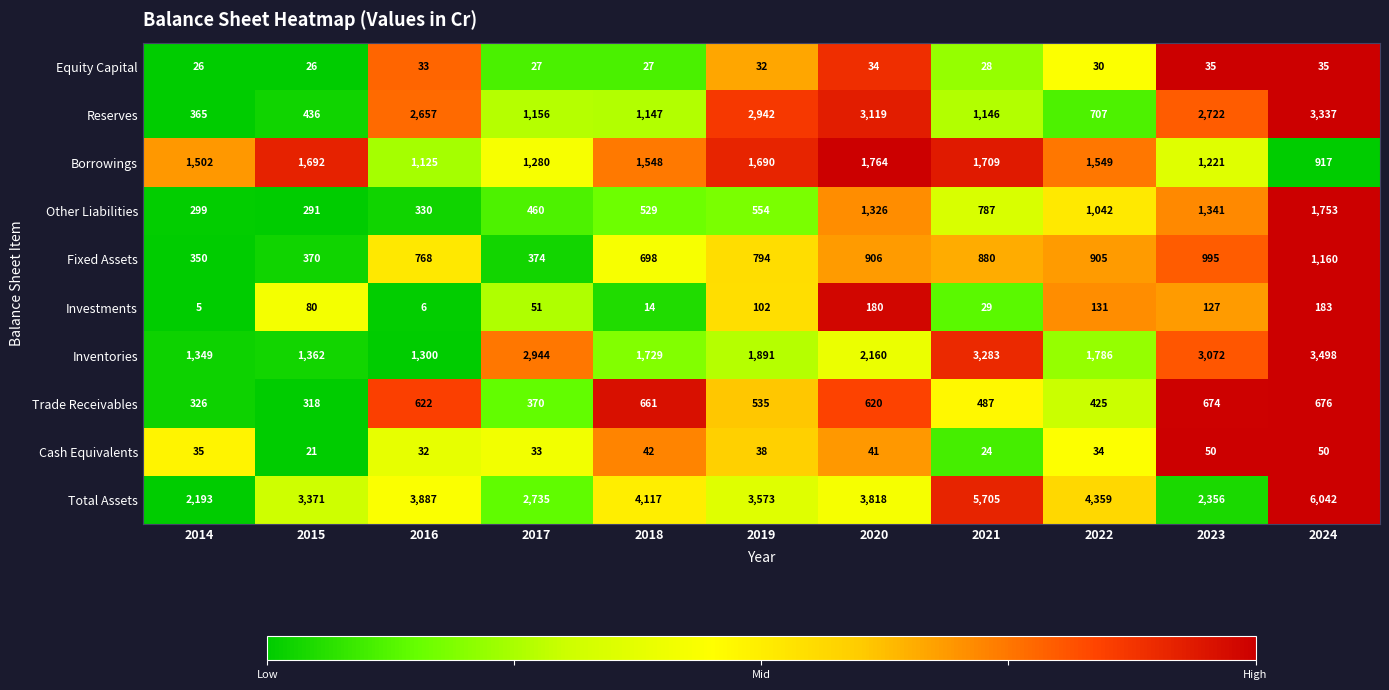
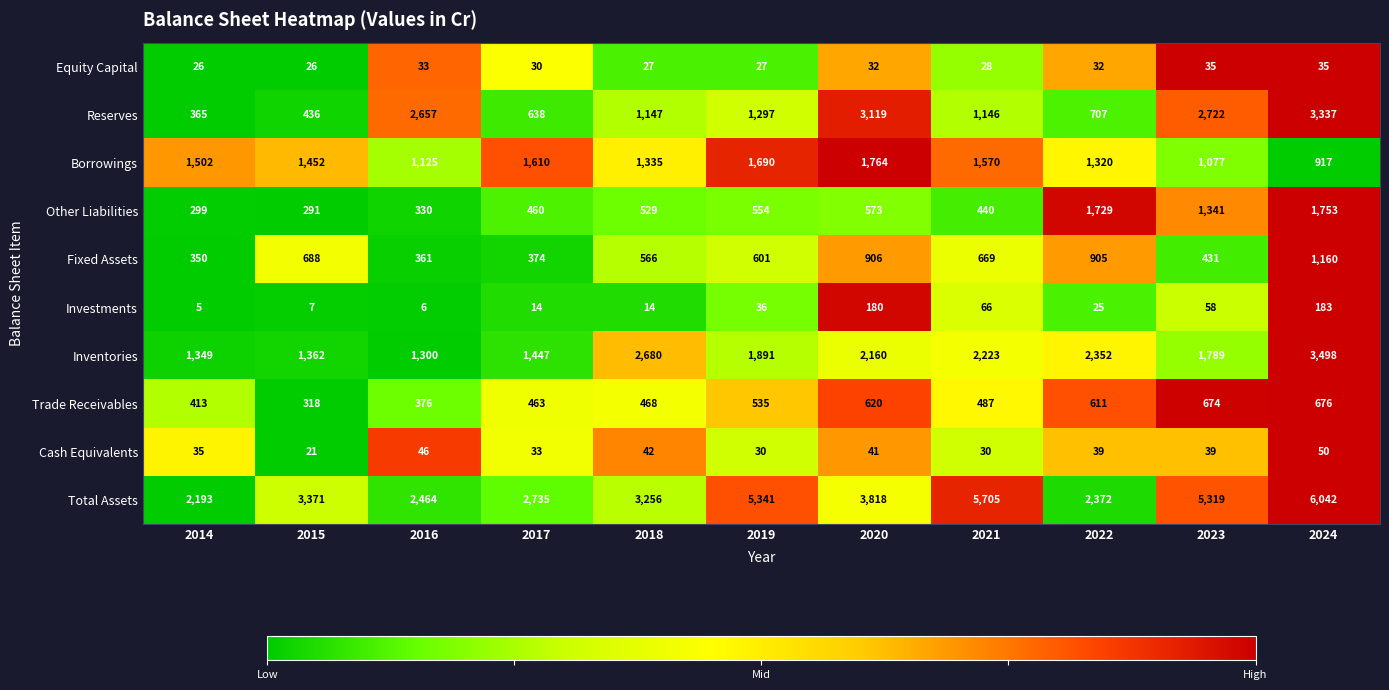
Equity Capital, 2017: 27 -> 30
Equity Capital, 2019: 32 -> 27
Equity Capital, 2020: 34 -> 32
Equity Capital, 2022: 30 -> 32
Reserves, 2017: 1,156 -> 638
Reserves, 2019: 2,942 -> 1,297
Borrowings, 2015: 1,692 -> 1,452
Borrowings, 2017: 1,280 -> 1,610
Borrowings, 2018: 1,548 -> 1,335
Borrowings, 2021: 1,709 -> 1,570
Borrowings, 2022: 1,549 -> 1,320
Borrowings, 2023: 1,221 -> 1,077
Other Liabilities, 2020: 1,326 -> 573
Other Liabilities, 2021: 787 -> 440
Other Liabilities, 2022: 1,042 -> 1,729
Fixed Assets, 2015: 370 -> 688
Fixed Assets, 2016: 768 -> 361
Fixed Assets, 2018: 698 -> 566
Fixed Assets, 2019: 794 -> 601
Fixed Assets, 2021: 880 -> 669
Fixed Assets, 2023: 995 -> 431
Investments, 2015: 80 -> 7
Investments, 2017: 51 -> 14
Investments, 2019: 102 -> 36
Investments, 2021: 29 -> 66
Investments, 2022: 131 -> 25
Investments, 2023: 127 -> 58
Inventories, 2017: 2,944 -> 1,447
Inventories, 2018: 1,729 -> 2,680
Inventories, 2021: 3,283 -> 2,223
Inventories, 2022: 1,786 -> 2,352
Inventories, 2023: 3,072 -> 1,789
Trade Receivables, 2014: 326 -> 413
Trade Receivables, 2016: 622 -> 376
Trade Receivables, 2017: 370 -> 463
Trade Receivables, 2018: 661 -> 468
Trade Receivables, 2022: 425 -> 611
Cash Equivalents, 2016: 32 -> 46
Cash Equivalents, 2019: 38 -> 30
Cash Equivalents, 2021: 24 -> 30
Cash Equivalents, 2022: 34 -> 39
Cash Equivalents, 2023: 50 -> 39
Total Assets, 2016: 3,887 -> 2,464
Total Assets, 2018: 4,117 -> 3,256
Total Assets, 2019: 3,573 -> 5,341
Total Assets, 2022: 4,359 -> 2,372
Total Assets, 2023: 2,356 -> 5,319
